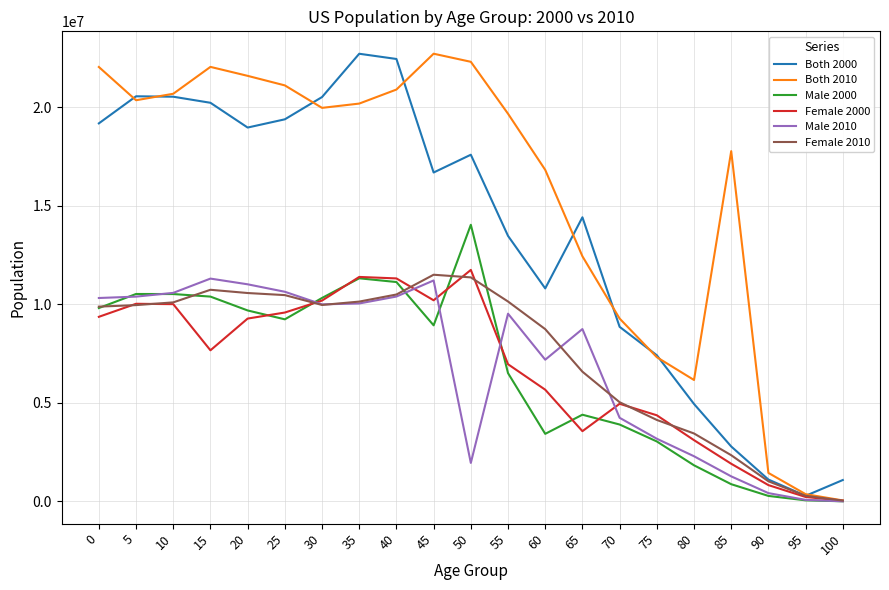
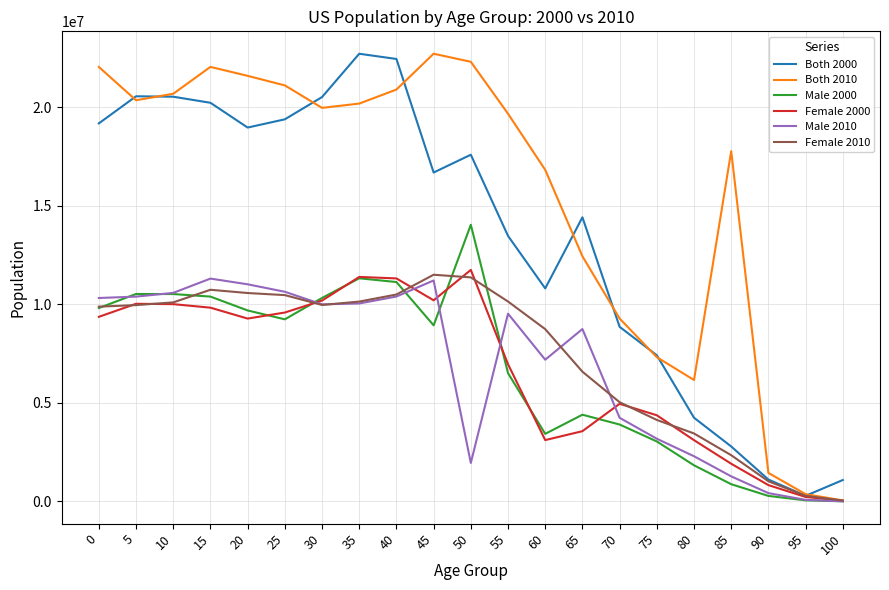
Female 2000, 15: 7700000 -> 9800000
Female 2000, 60: 5700000 -> 3100000
Both 2000, 80: 4900000 -> 4200000
